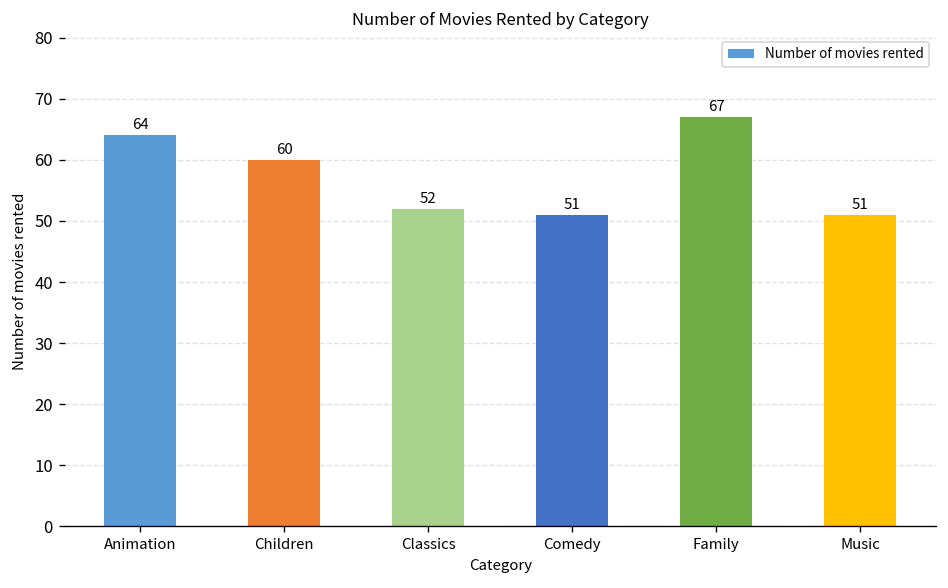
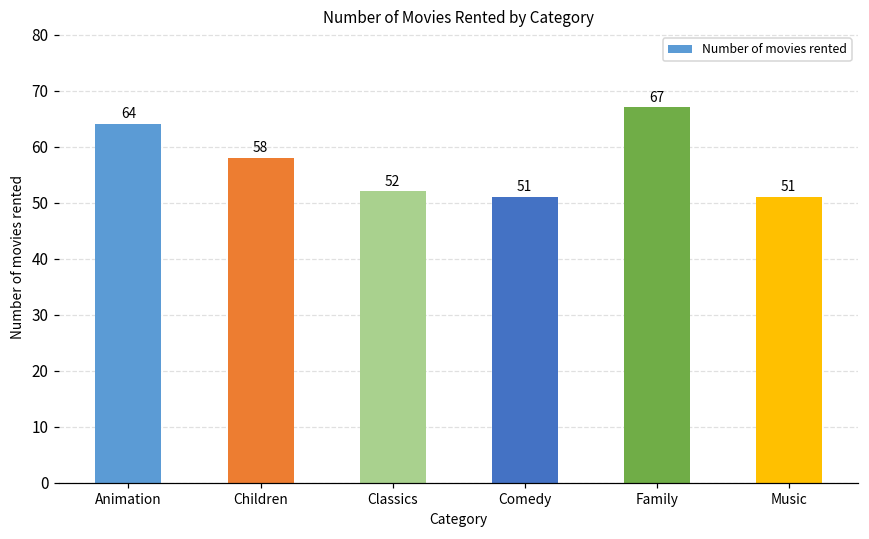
Children: 60 -> 58
